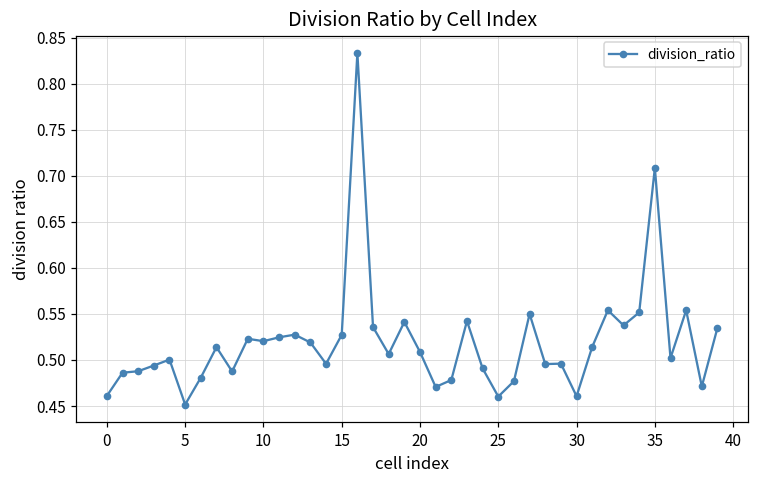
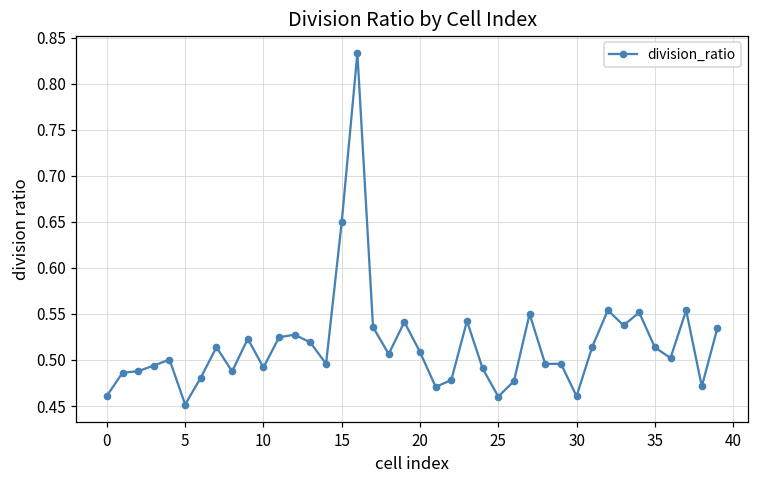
10: 0.52 -> 0.49
15: 0.53 -> 0.65
35: 0.71 -> 0.51
